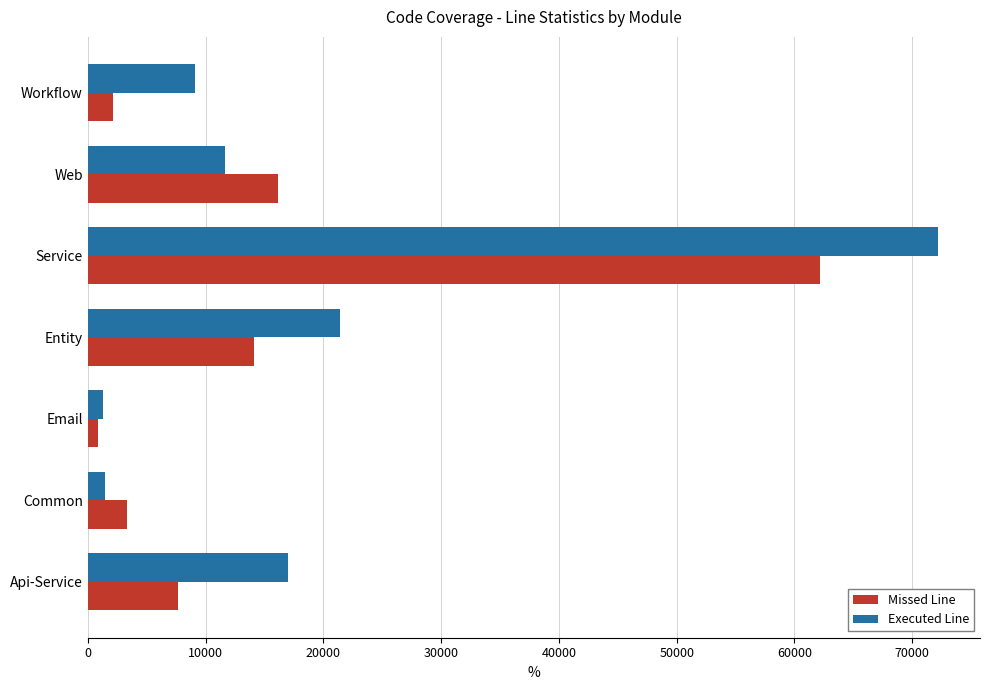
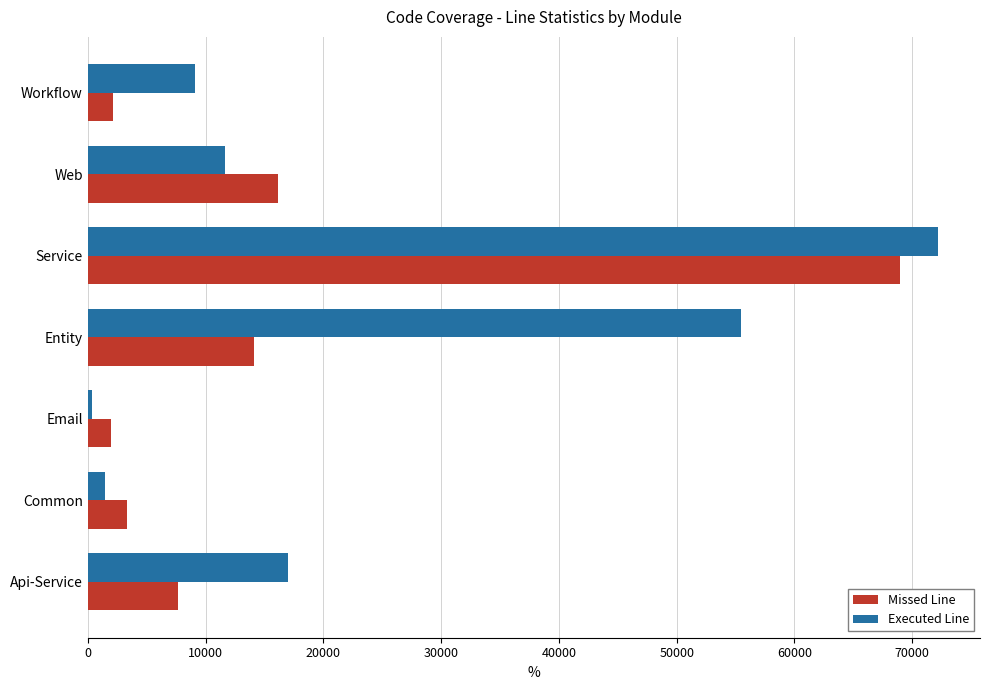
Missed Line, Service: 62200 -> 68900
Executed Line, Entity: 21400 -> 55500
Executed Line, Email: 1300 -> 400
Missed Line, Email: 800 -> 1900
